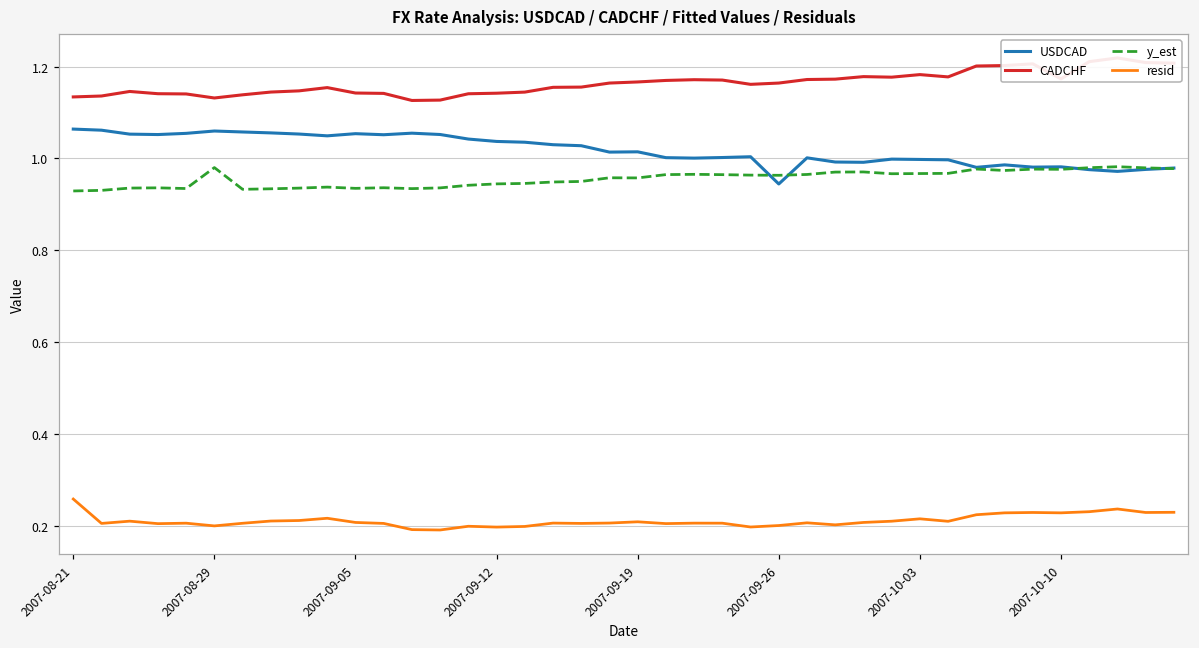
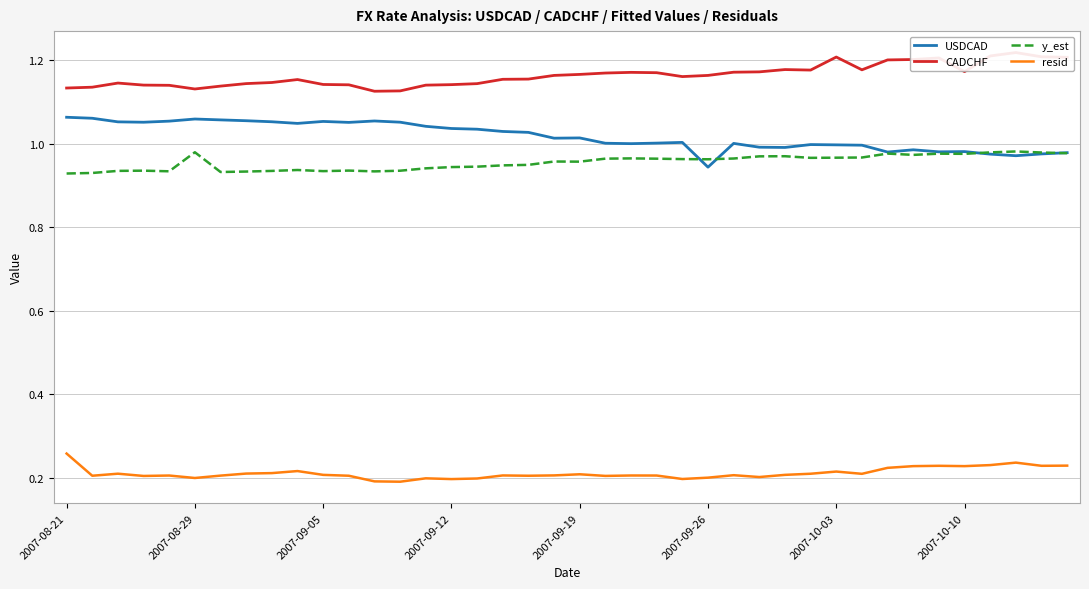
CADCHF, 2007-10-03: 1.18 -> 1.21
